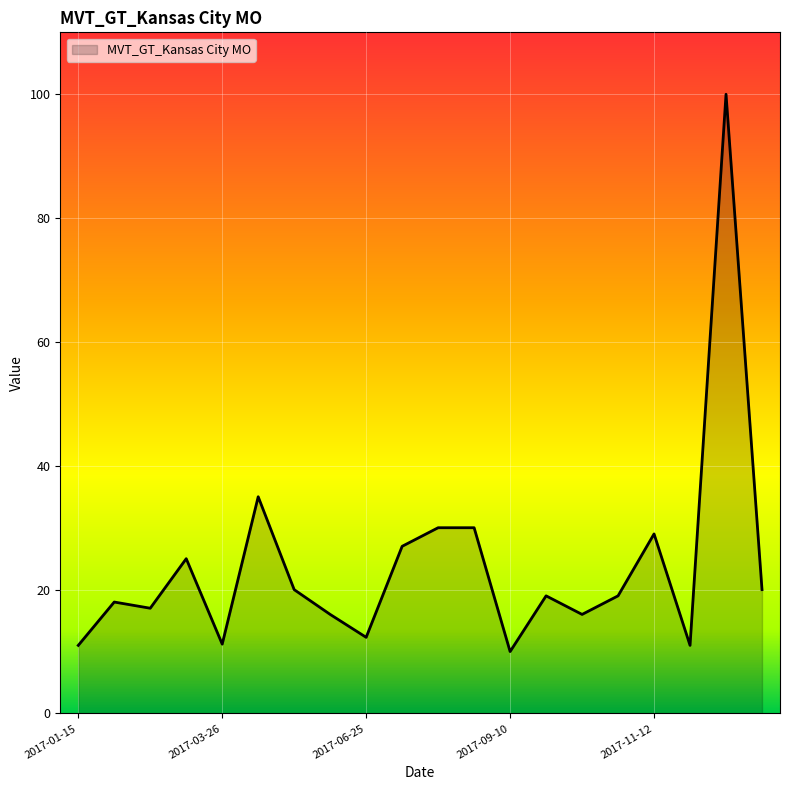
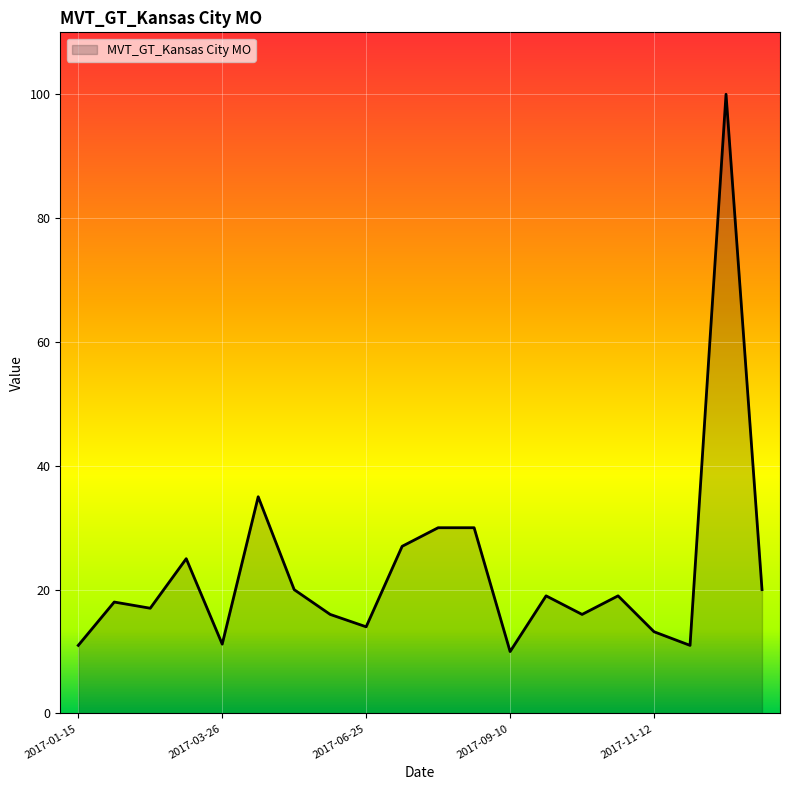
2017-06-25: 12 -> 14
2017-11-12: 29 -> 13
